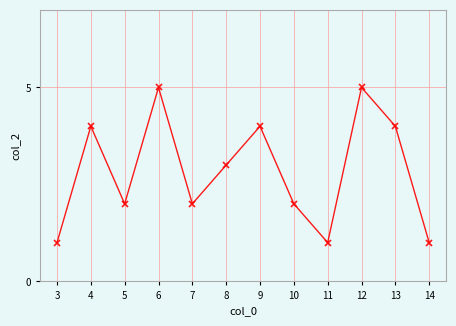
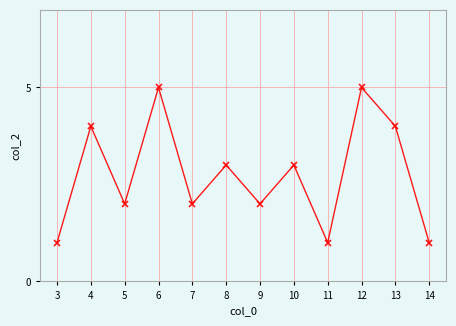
9: 4 -> 2
10: 2 -> 3
